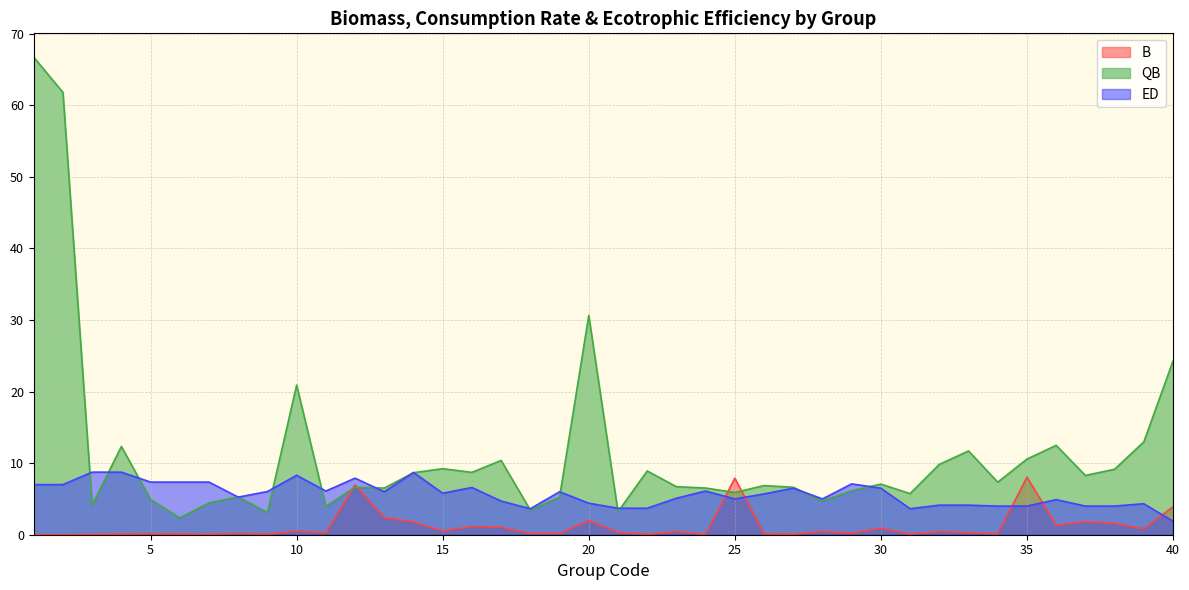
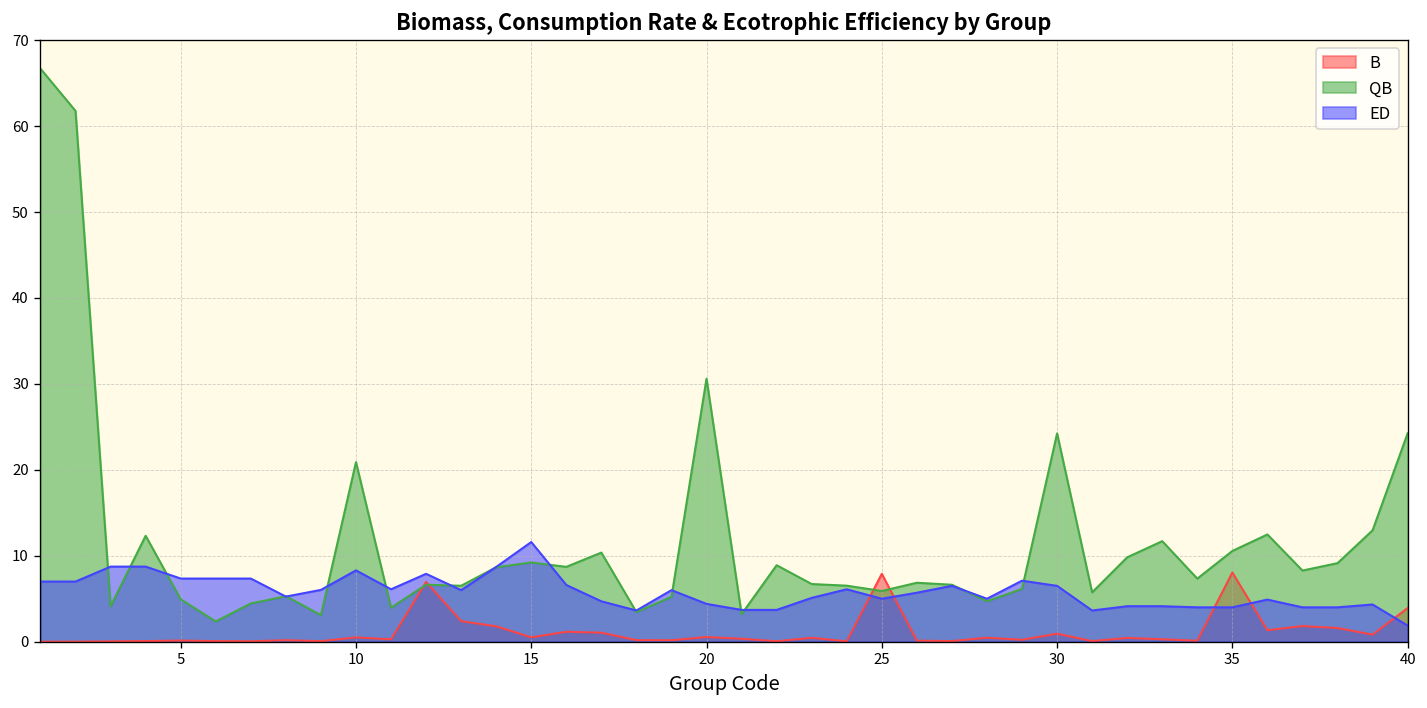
ED, 15: 6 -> 12
B, 20: 2 -> 1
QB, 30: 7 -> 24
